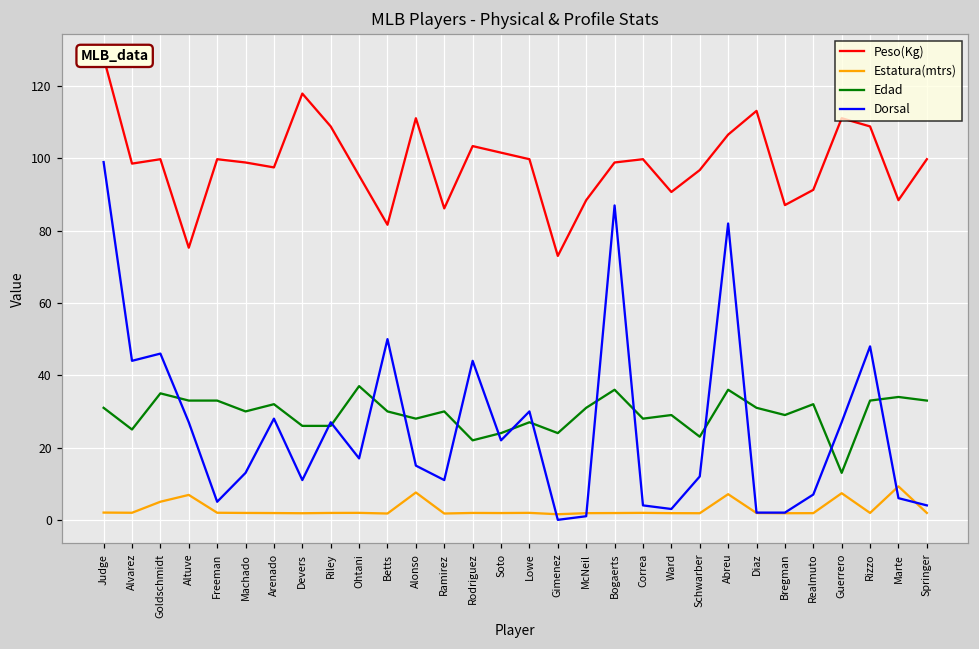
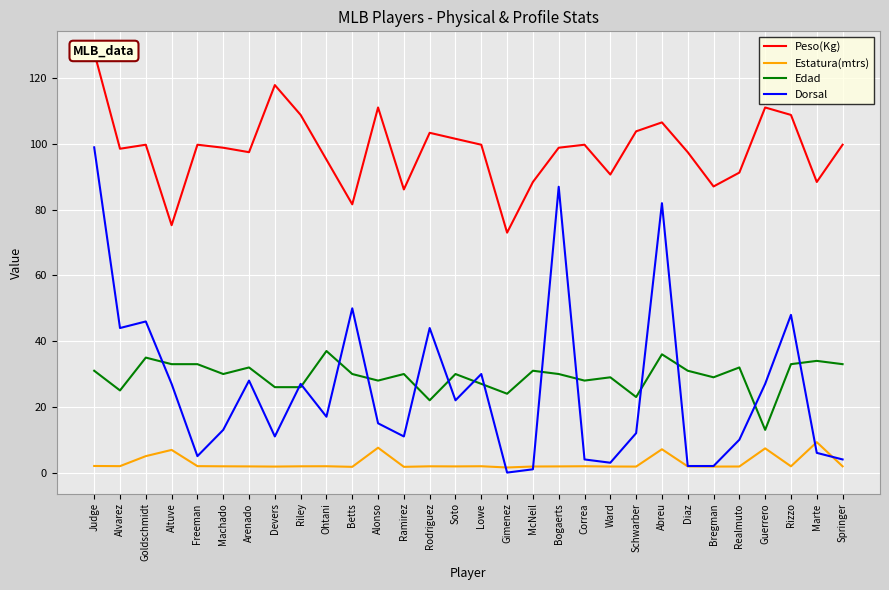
Edad, Soto: 24 -> 30
Edad, Bogaerts: 36 -> 30
Peso(Kg), Schwarber: 97 -> 104
Peso(Kg), Diaz: 113 -> 98
Dorsal, Realmuto: 7 -> 10
